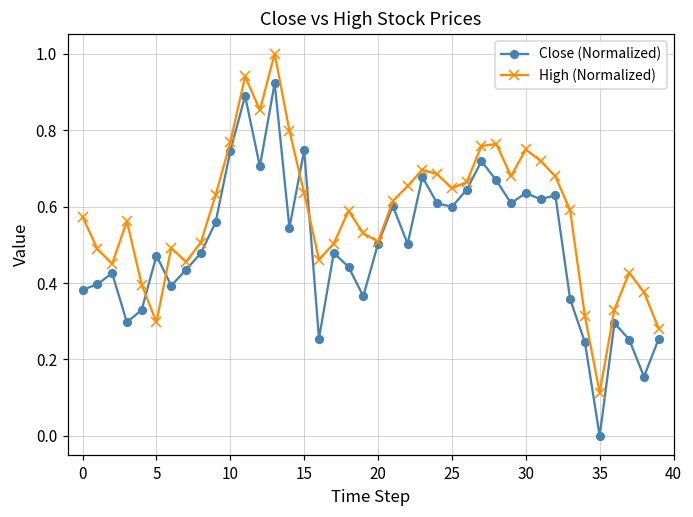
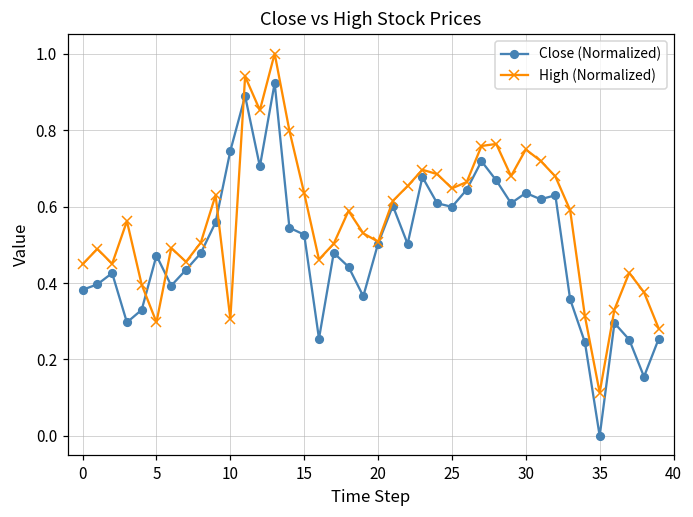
High (Normalized), 0: 0.57 -> 0.45
High (Normalized), 10: 0.77 -> 0.31
Close (Normalized), 15: 0.75 -> 0.53
